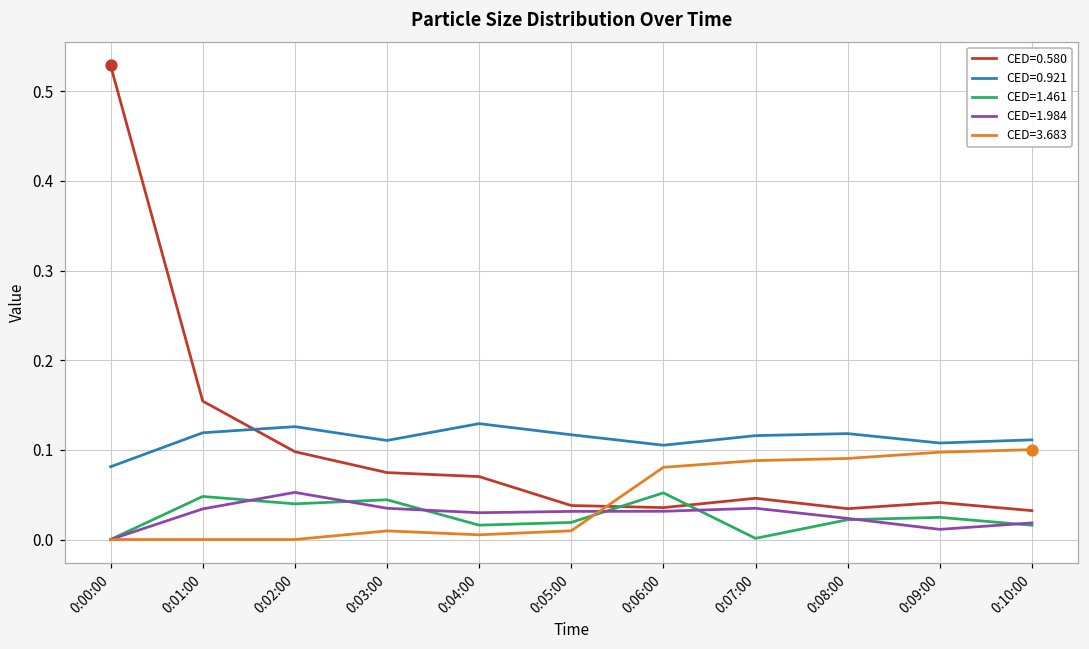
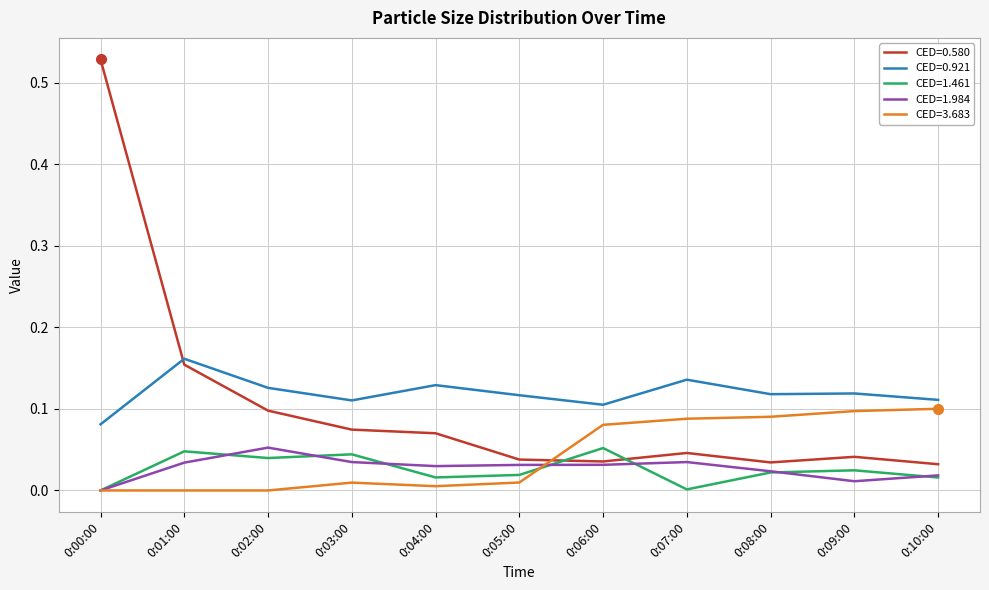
CED=0.921, 0:01:00: 0.12 -> 0.16
CED=0.921, 0:07:00: 0.12 -> 0.14
CED=0.921, 0:09:00: 0.11 -> 0.12
